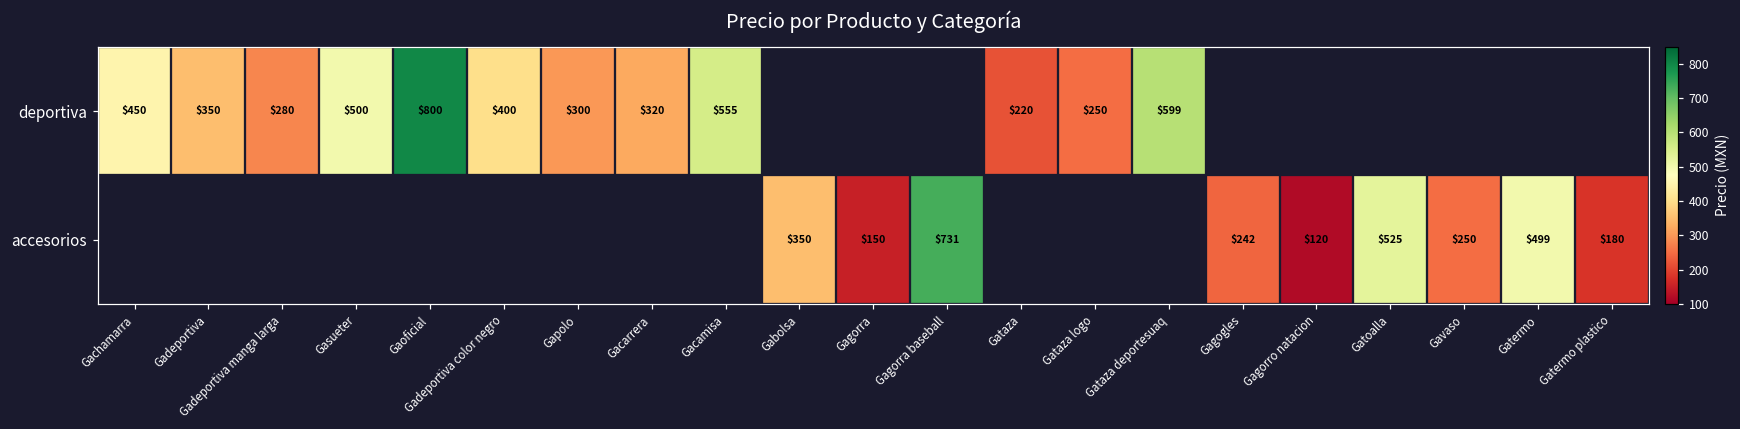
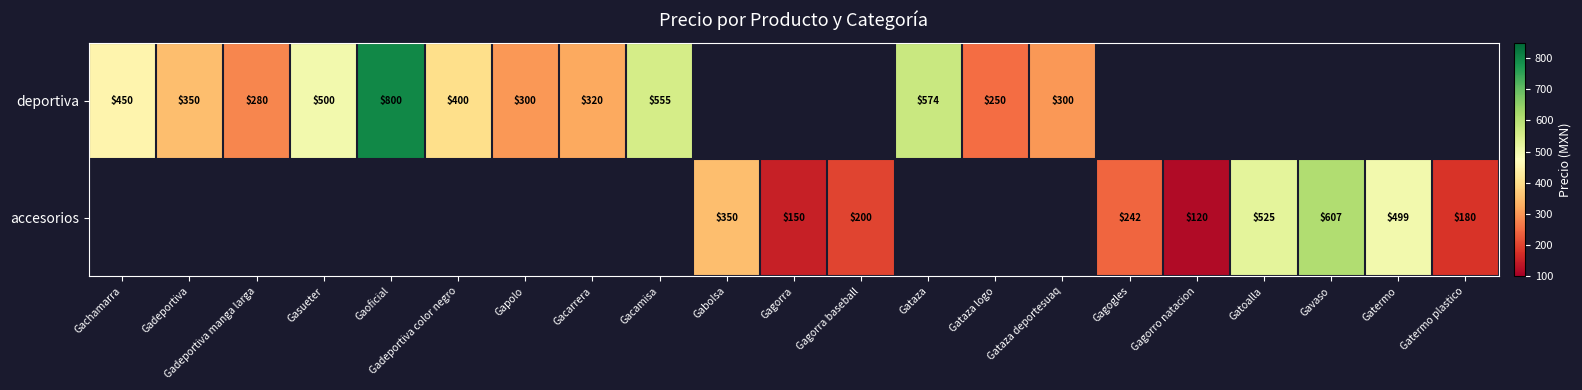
deportiva, Gataza: $220 -> $574
deportiva, Gataza deportesuaq: $599 -> $300
accesorios, Gagorra baseball: $731 -> $200
accesorios, Gavaso: $250 -> $607
